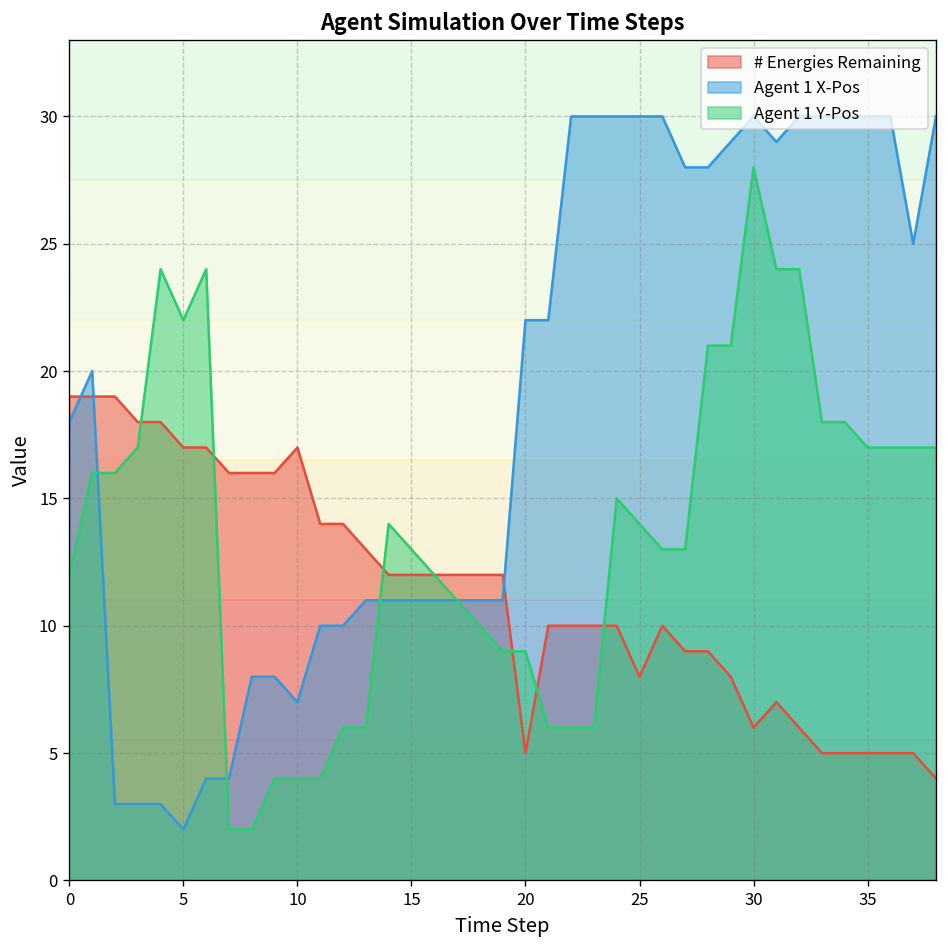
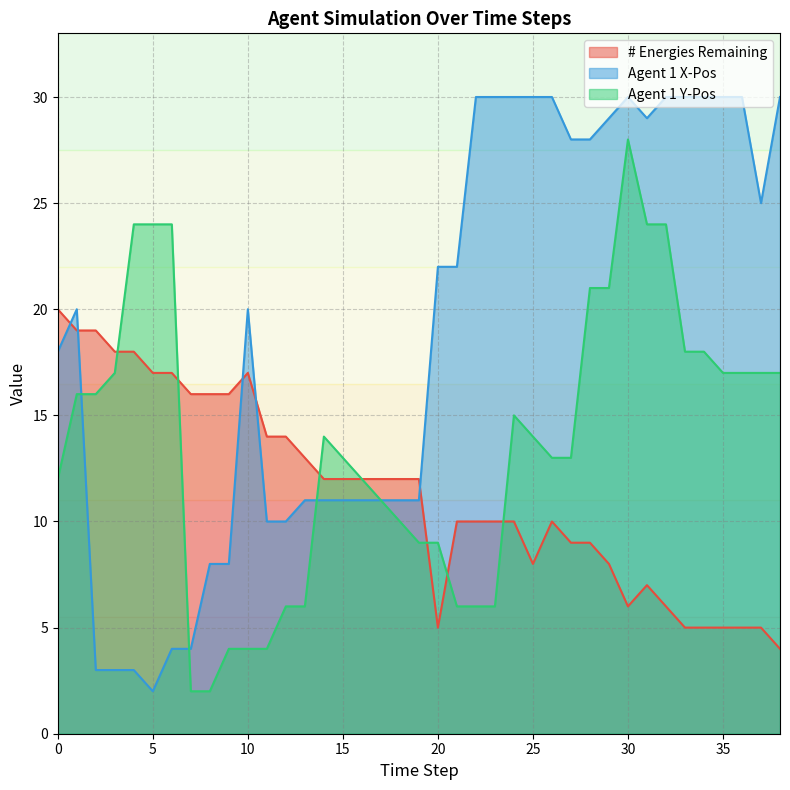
# Energies Remaining, 0: 19 -> 20
Agent 1 Y-Pos, 5: 22 -> 24
Agent 1 X-Pos, 10: 7 -> 20
